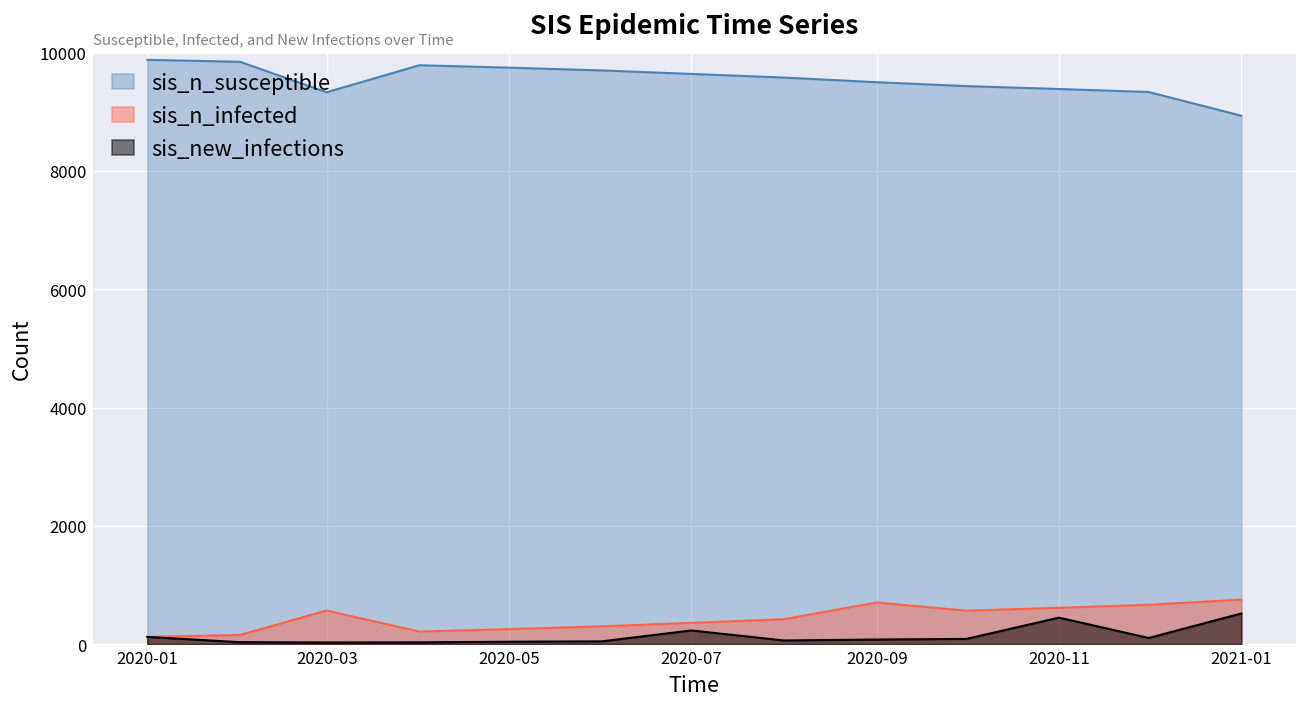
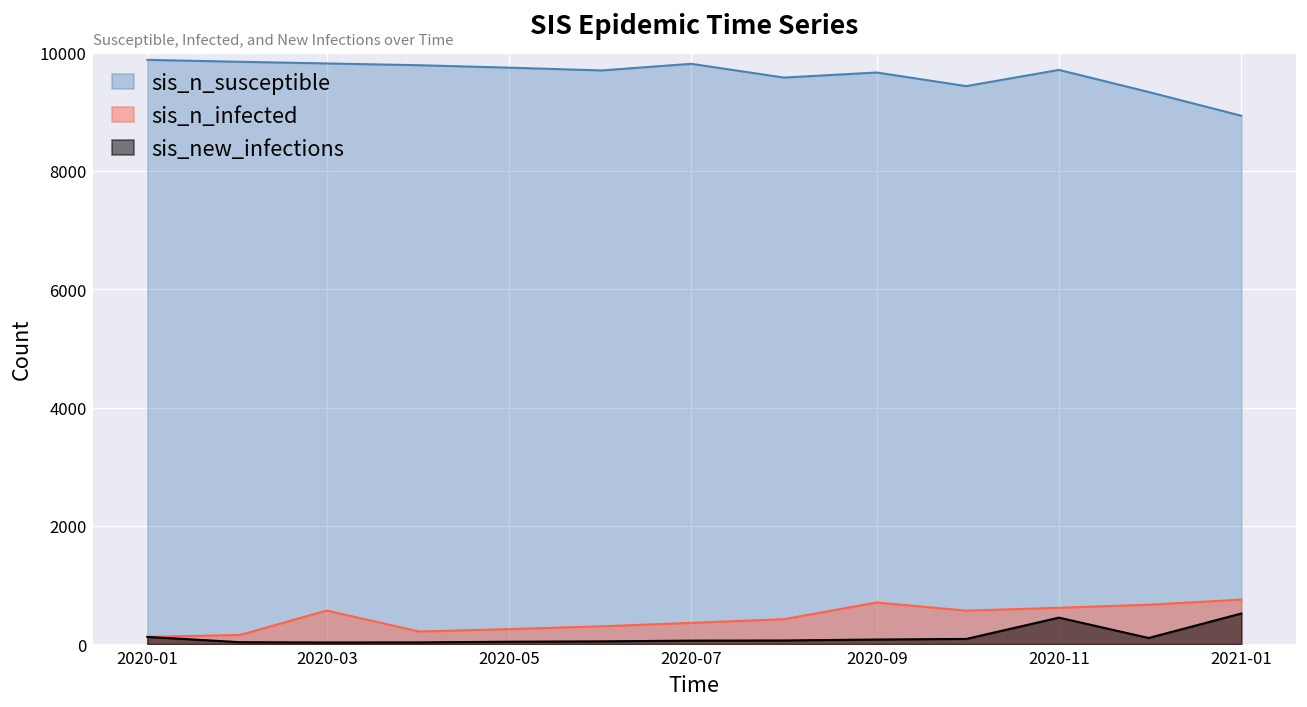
sis_n_susceptible, 2020-03: 9300 -> 9800
sis_n_susceptible, 2020-07: 9600 -> 9800
sis_new_infections, 2020-07: 200 -> 100
sis_n_susceptible, 2020-09: 9500 -> 9700
sis_n_susceptible, 2020-11: 9400 -> 9700
